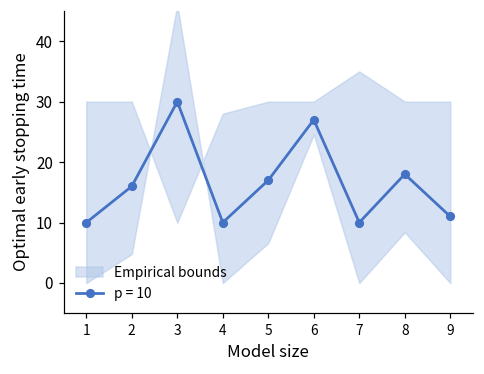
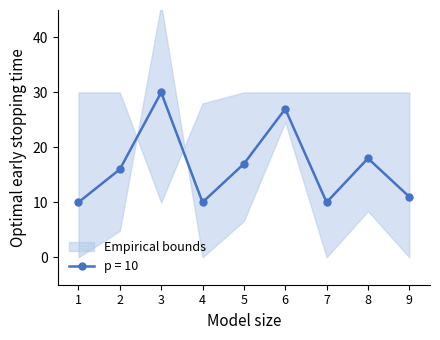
Empirical bounds, 7: 35 -> 30
